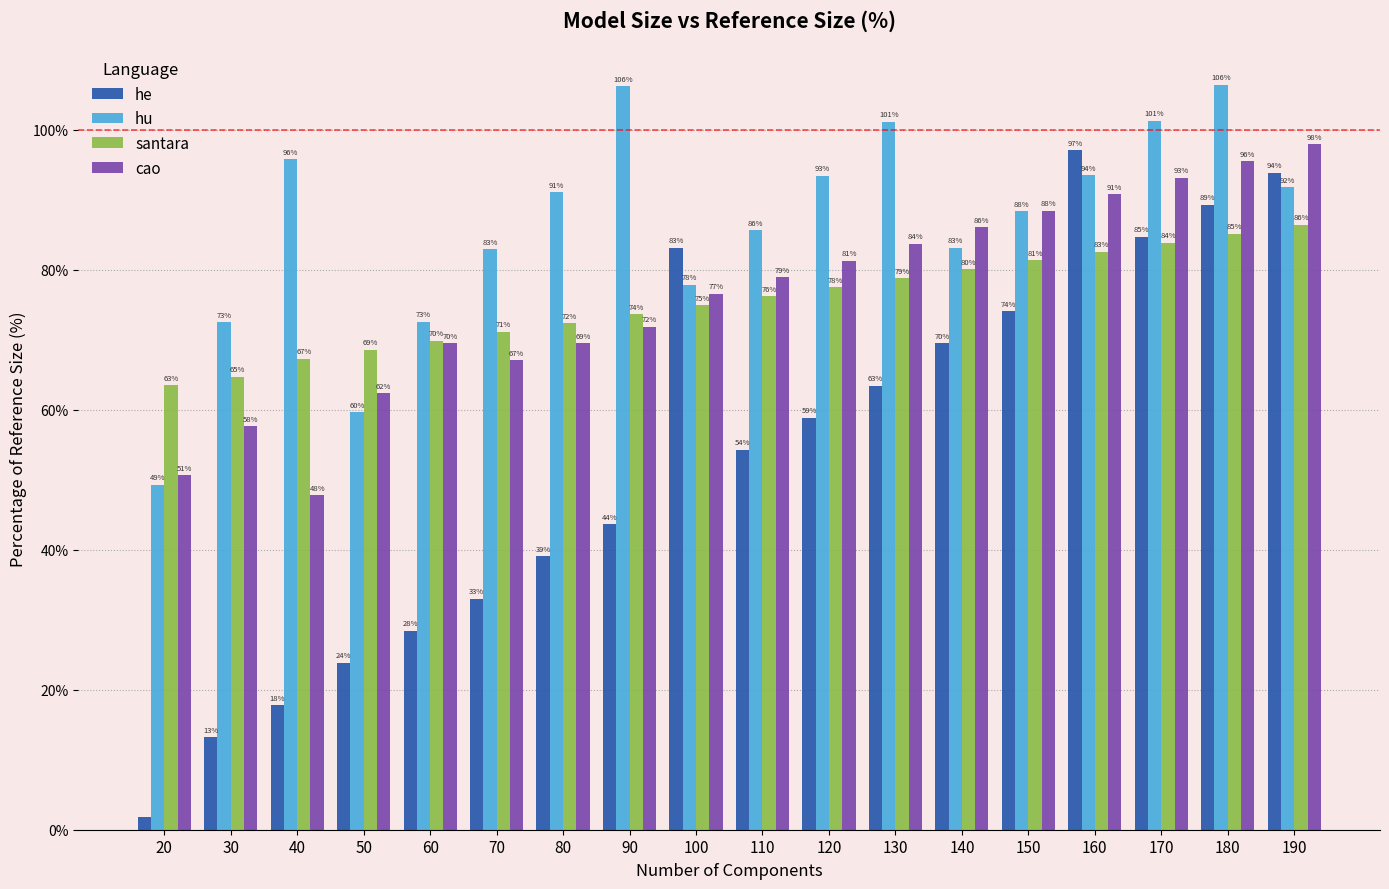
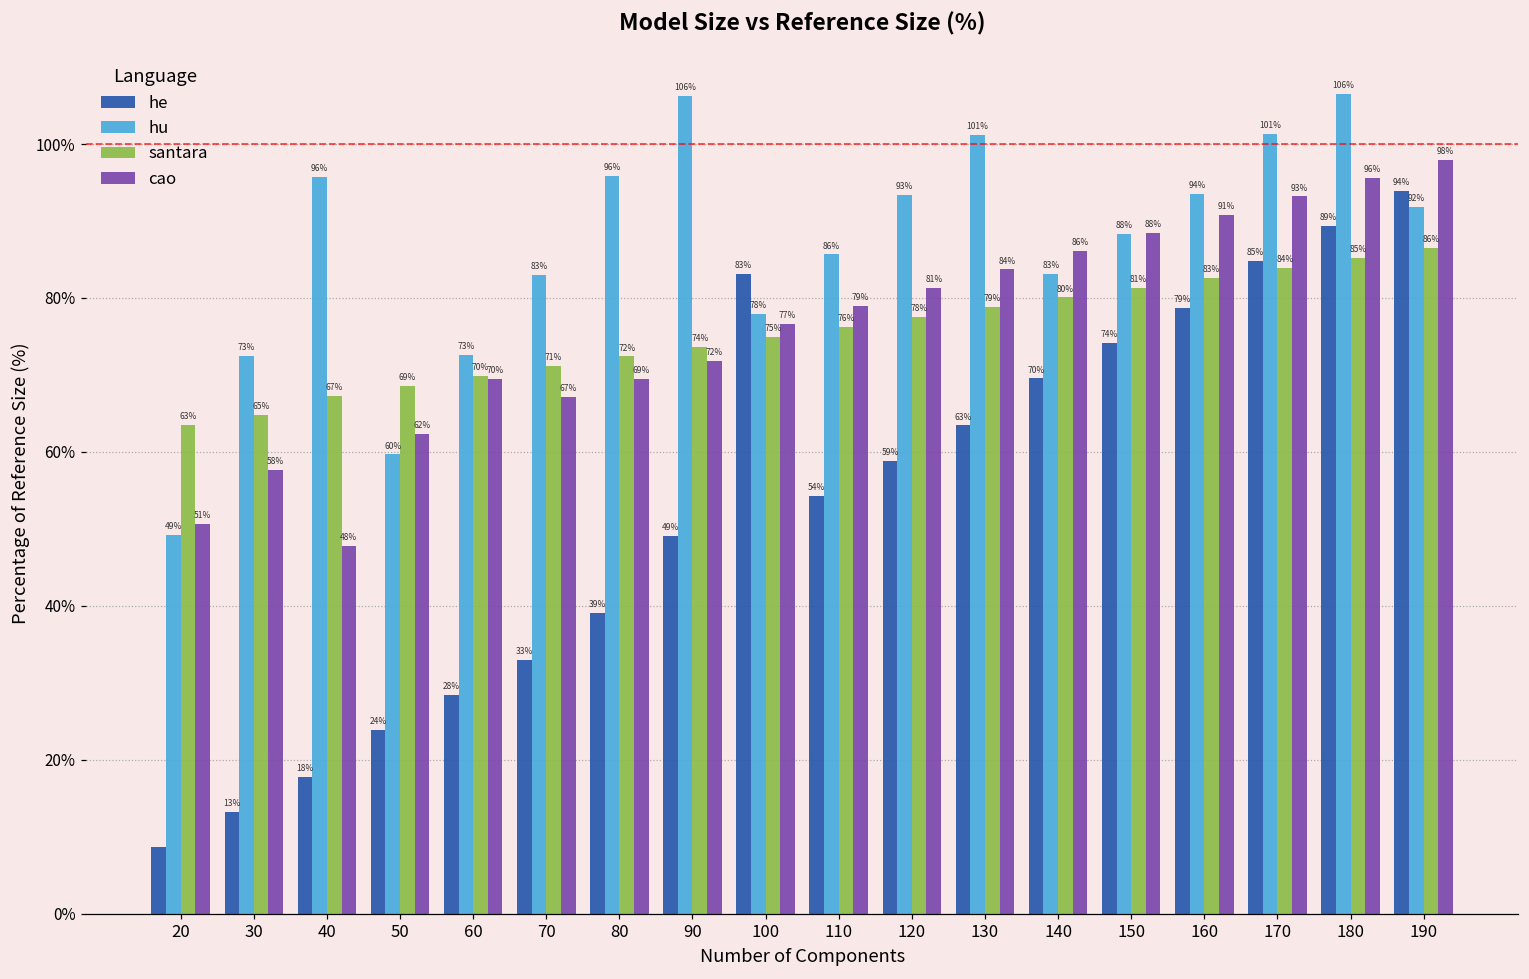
he, 20: 2% -> 9%
hu, 80: 91% -> 96%
he, 90: 44% -> 49%
he, 160: 97% -> 79%
